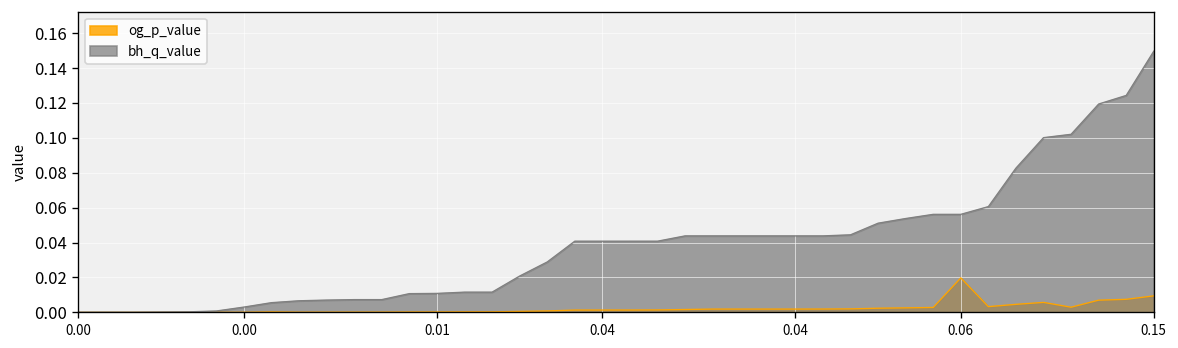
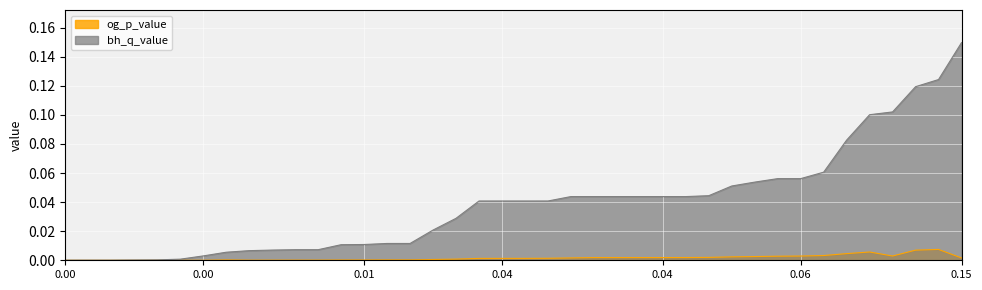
og_p_value, 0.06: 0.020 -> 0.003
og_p_value, 0.15: 0.009 -> 0.002
